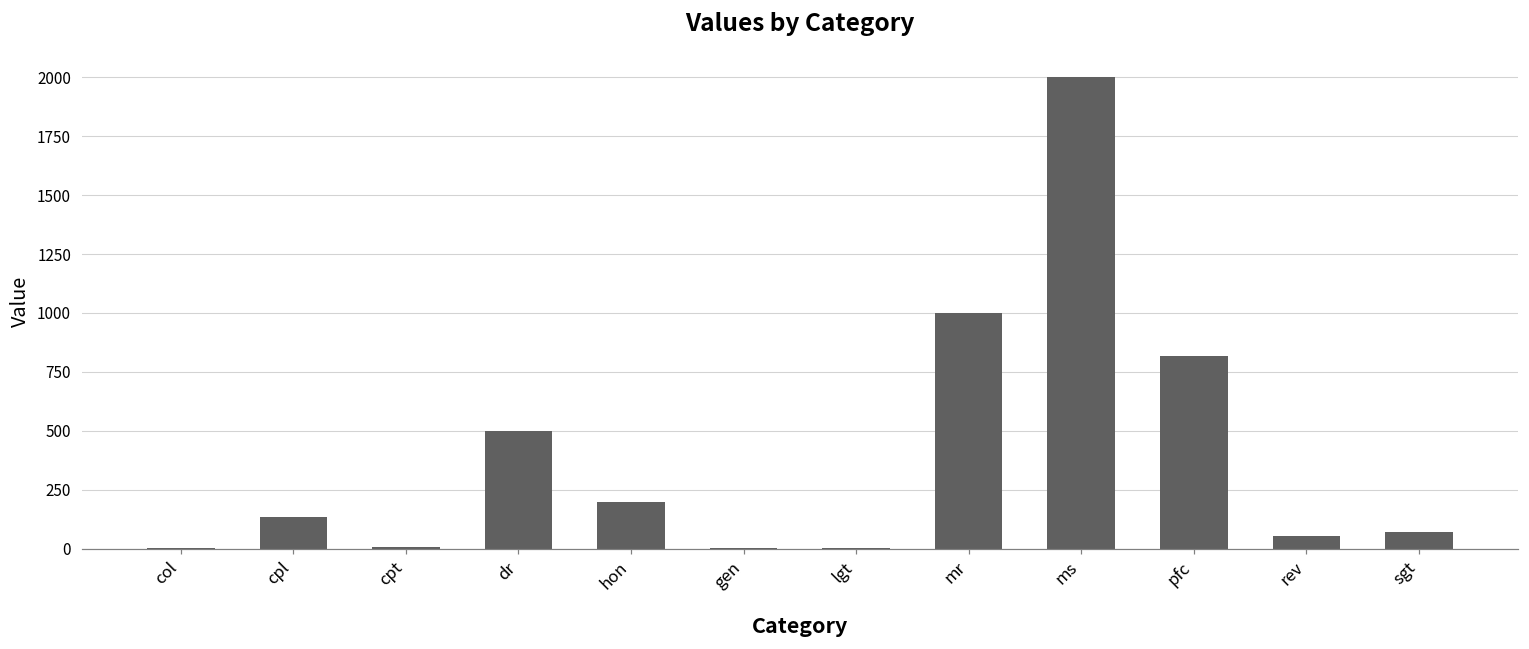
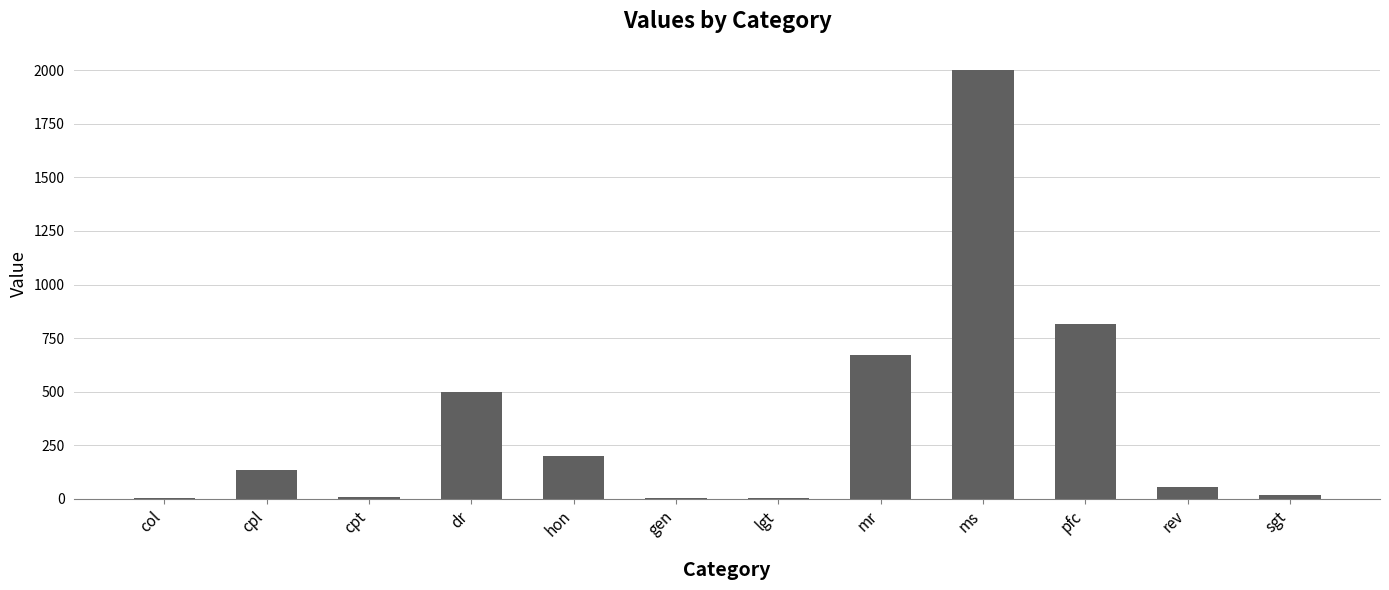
mr: 1000 -> 670
sgt: 70 -> 20
